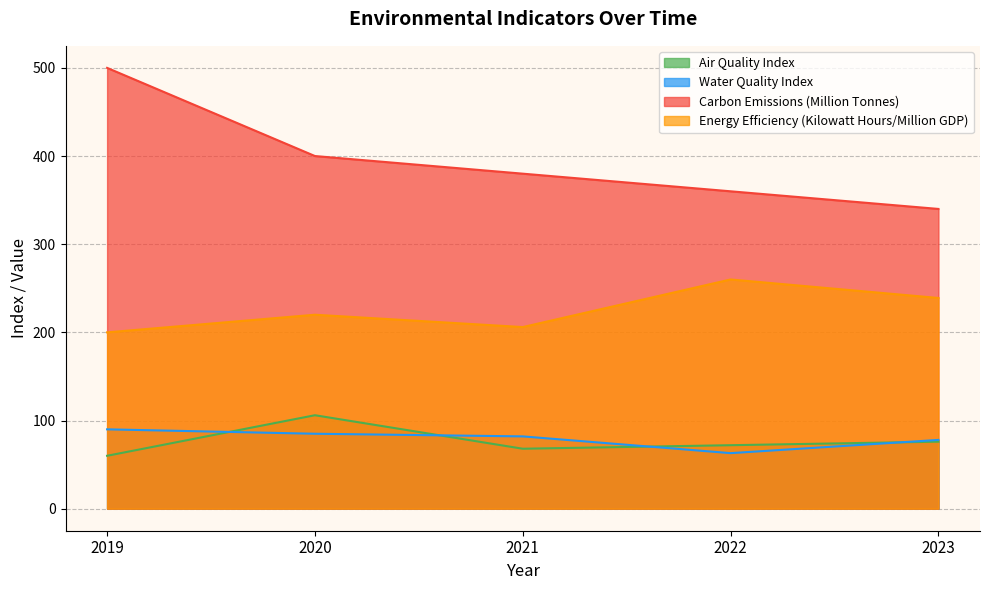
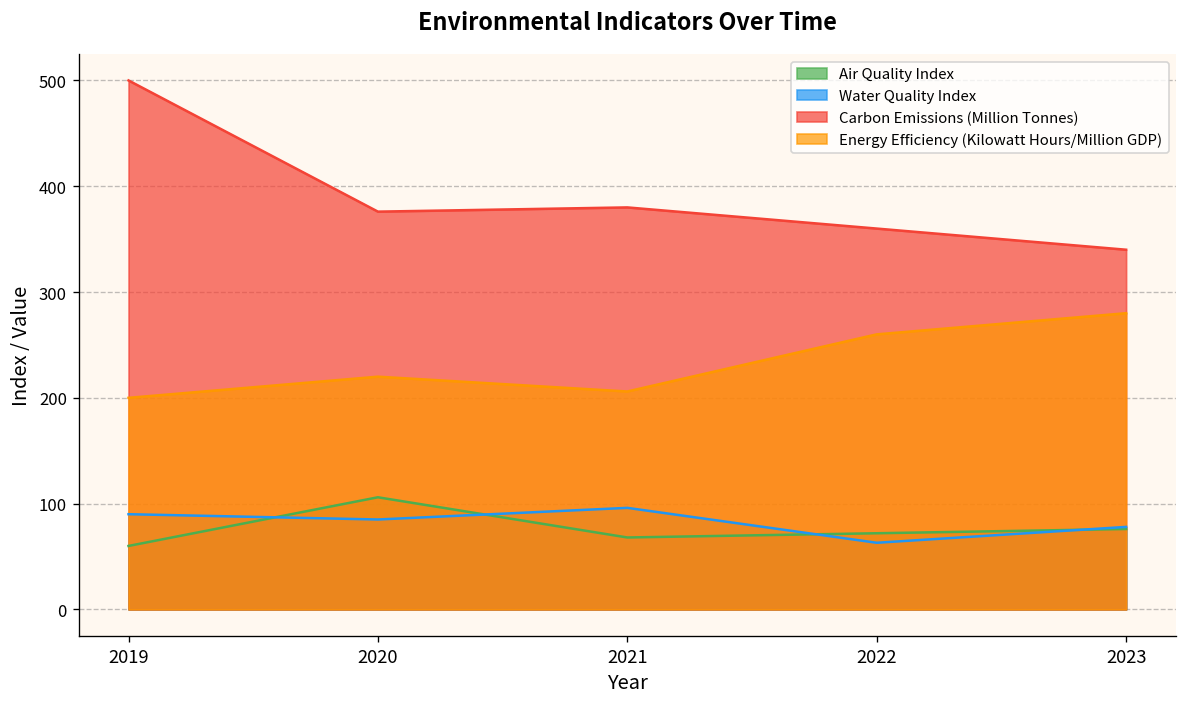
Carbon Emissions (Million Tonnes), 2020: 400 -> 380
Water Quality Index, 2021: 80 -> 100
Energy Efficiency (Kilowatt Hours/Million GDP), 2023: 240 -> 280
